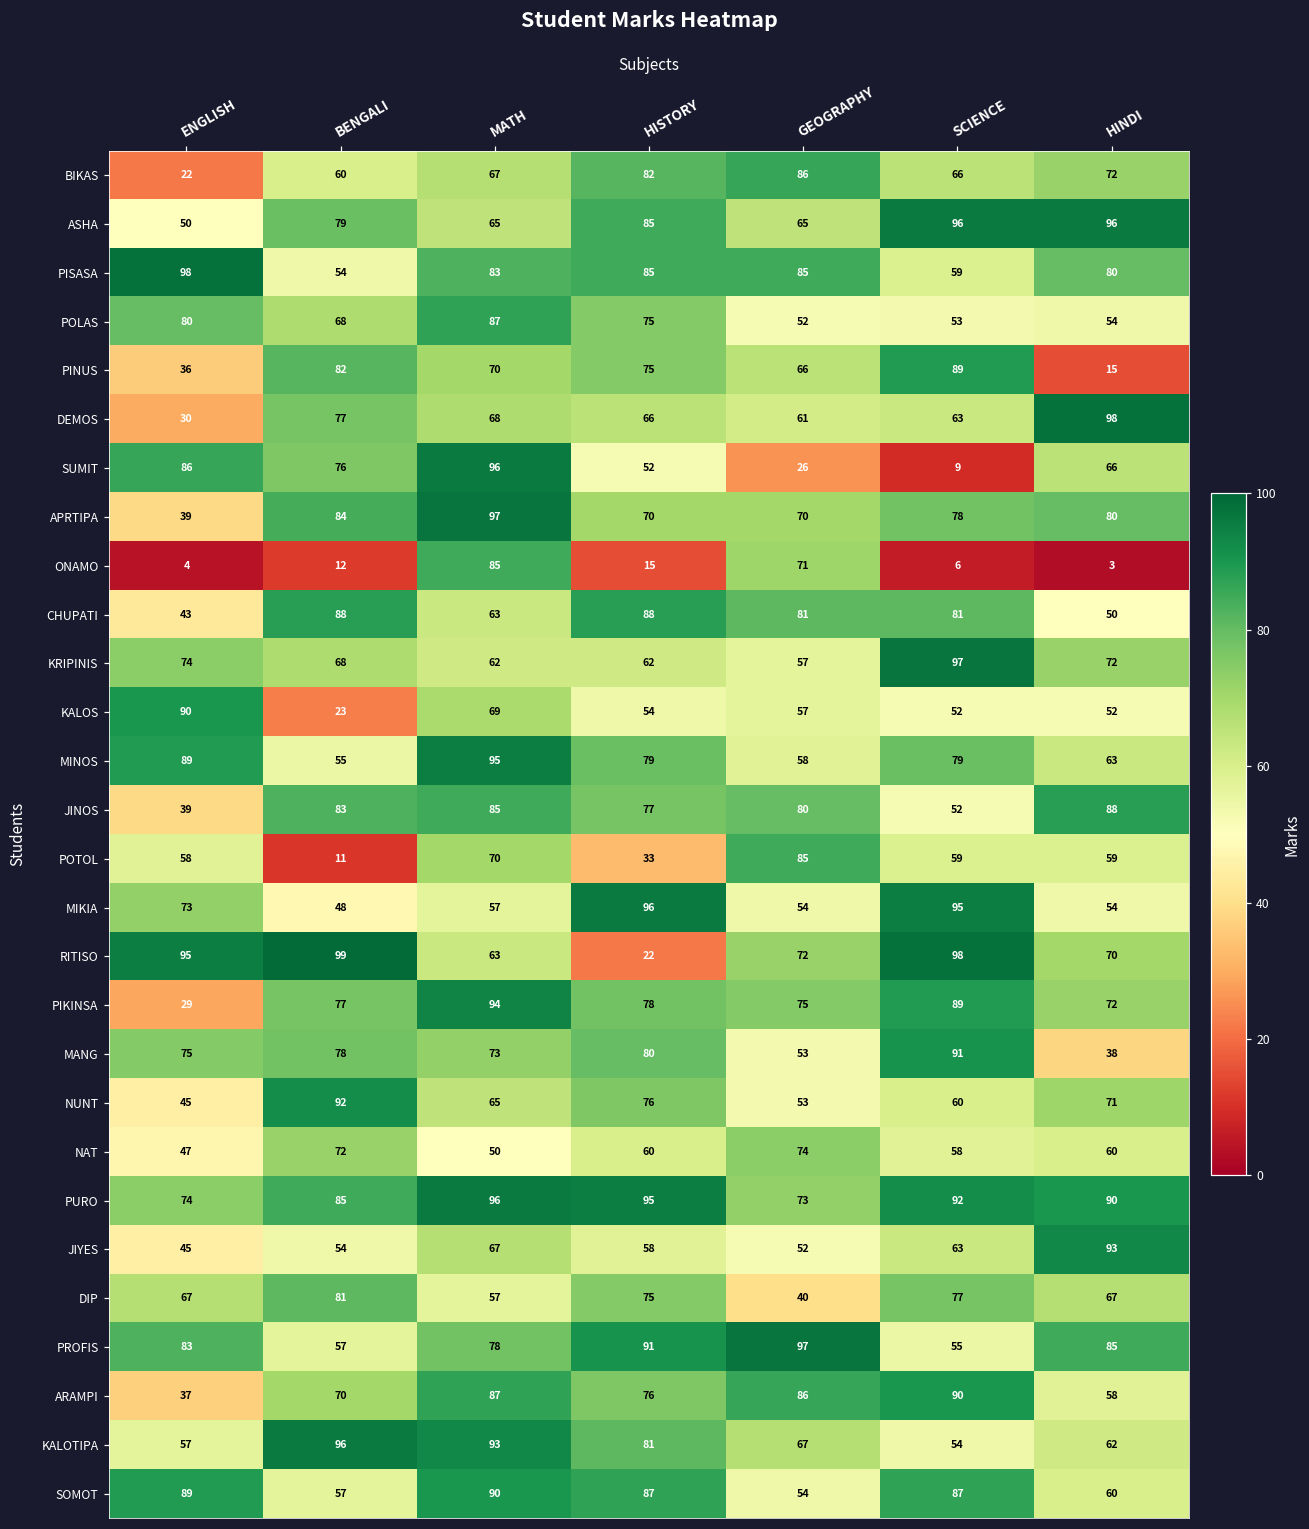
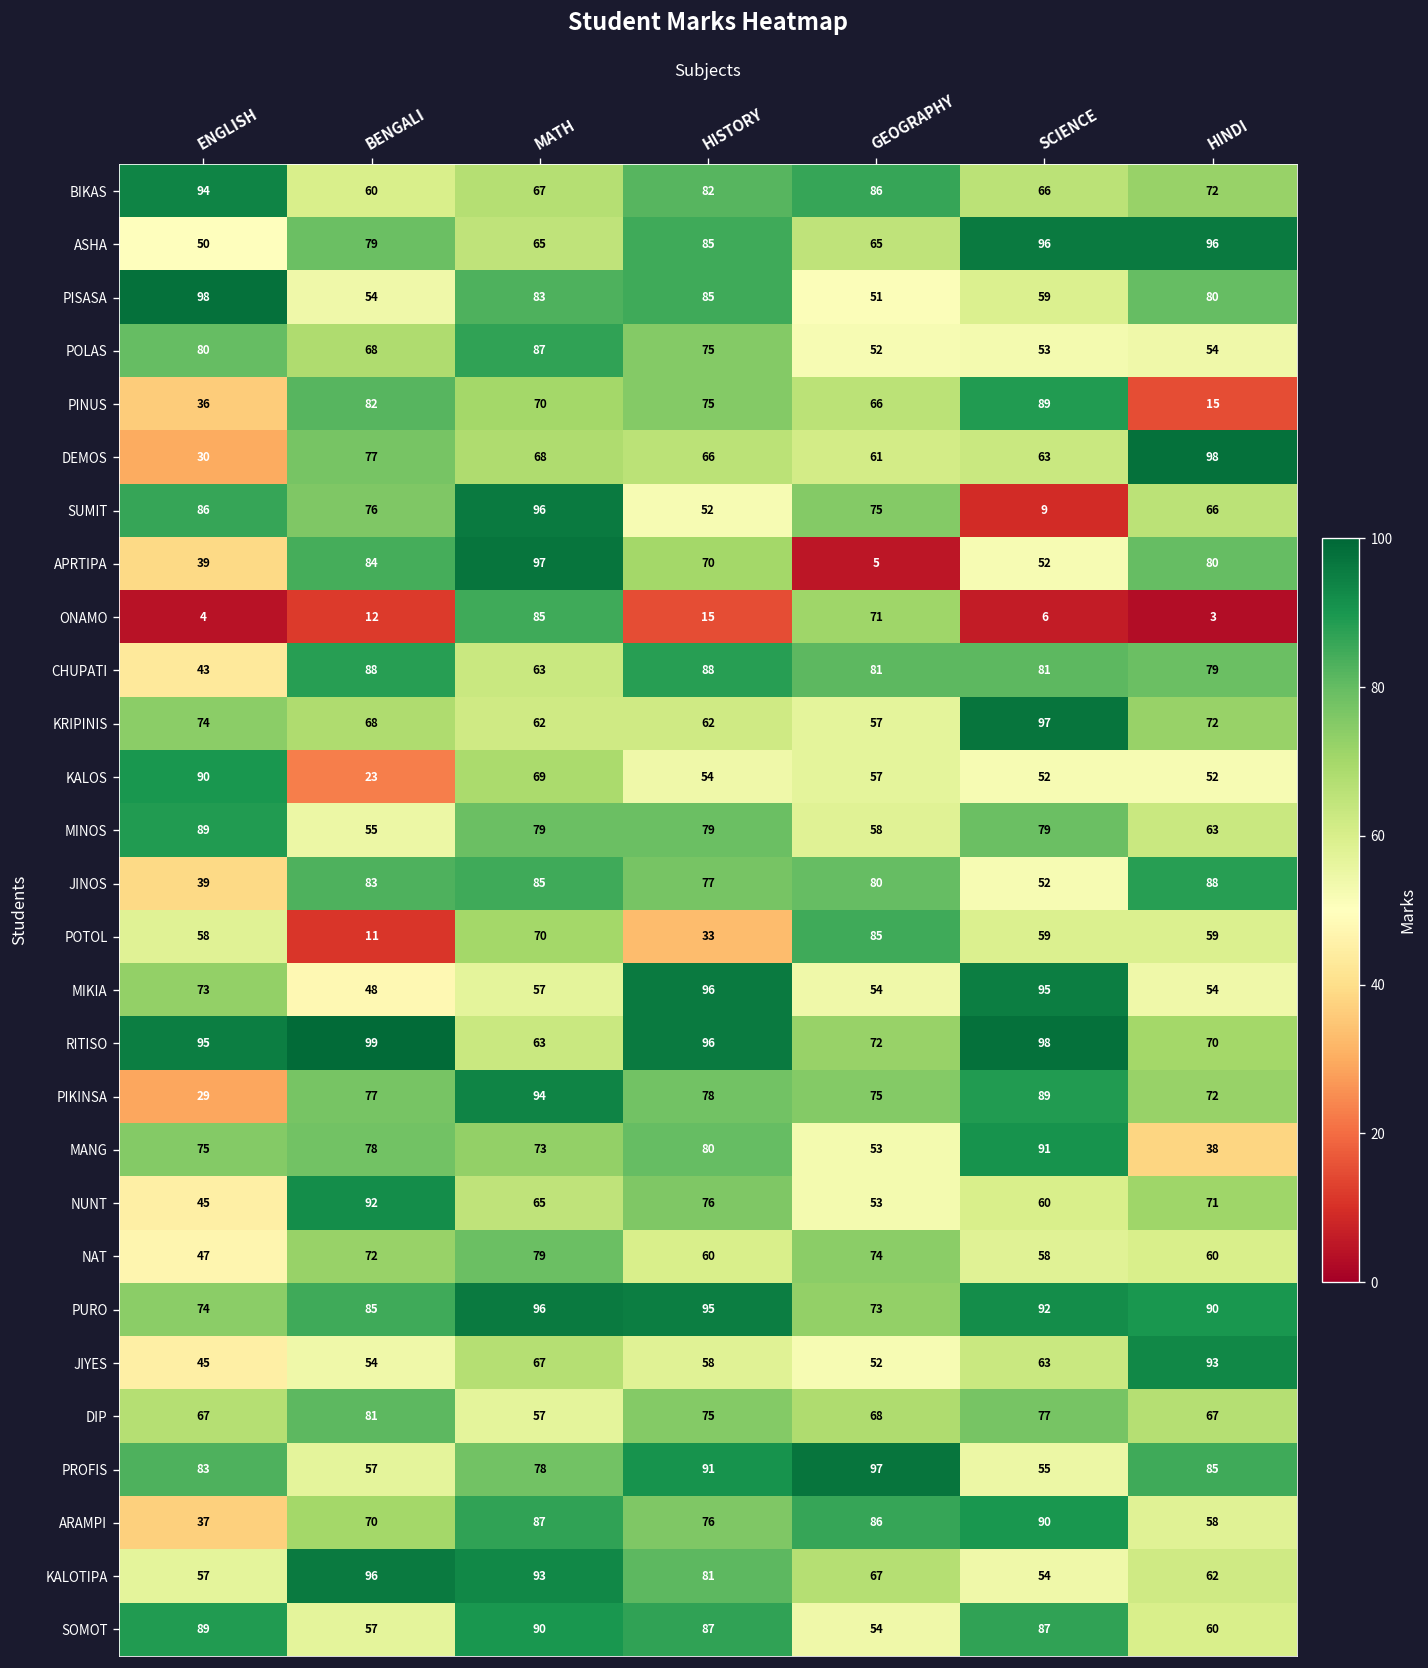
BIKAS, ENGLISH: 22 -> 94
PISASA, GEOGRAPHY: 85 -> 51
SUMIT, GEOGRAPHY: 26 -> 75
APRTIPA, GEOGRAPHY: 70 -> 5
APRTIPA, SCIENCE: 78 -> 52
CHUPATI, HINDI: 50 -> 79
MINOS, MATH: 95 -> 79
RITISO, HISTORY: 22 -> 96
NAT, MATH: 50 -> 79
DIP, GEOGRAPHY: 40 -> 68
